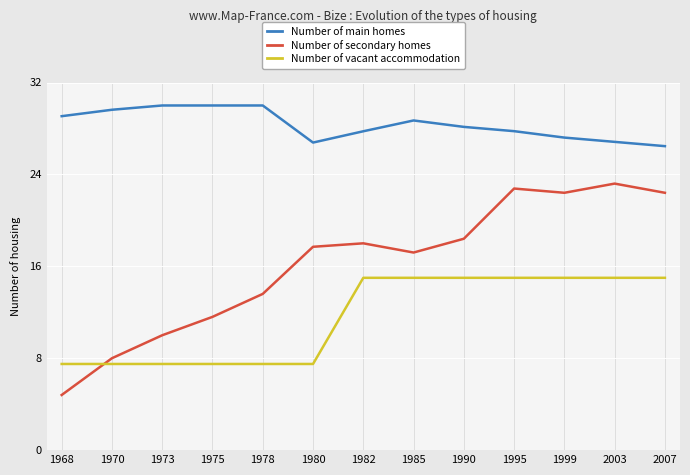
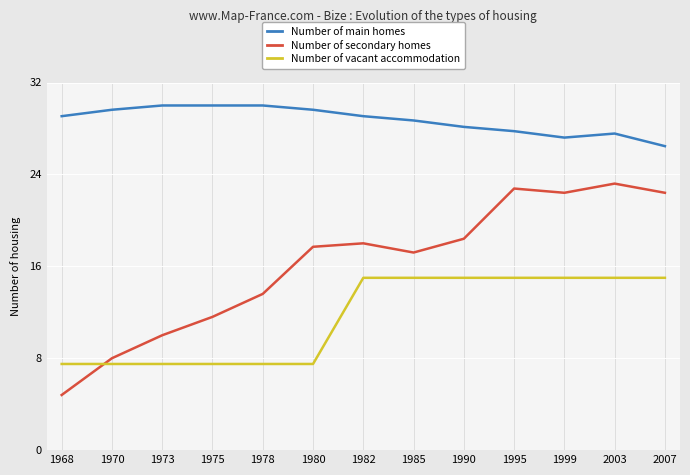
Number of main homes, 1980: 26.8 -> 29.6
Number of main homes, 1982: 27.8 -> 29.1
Number of main homes, 2003: 26.8 -> 27.6
